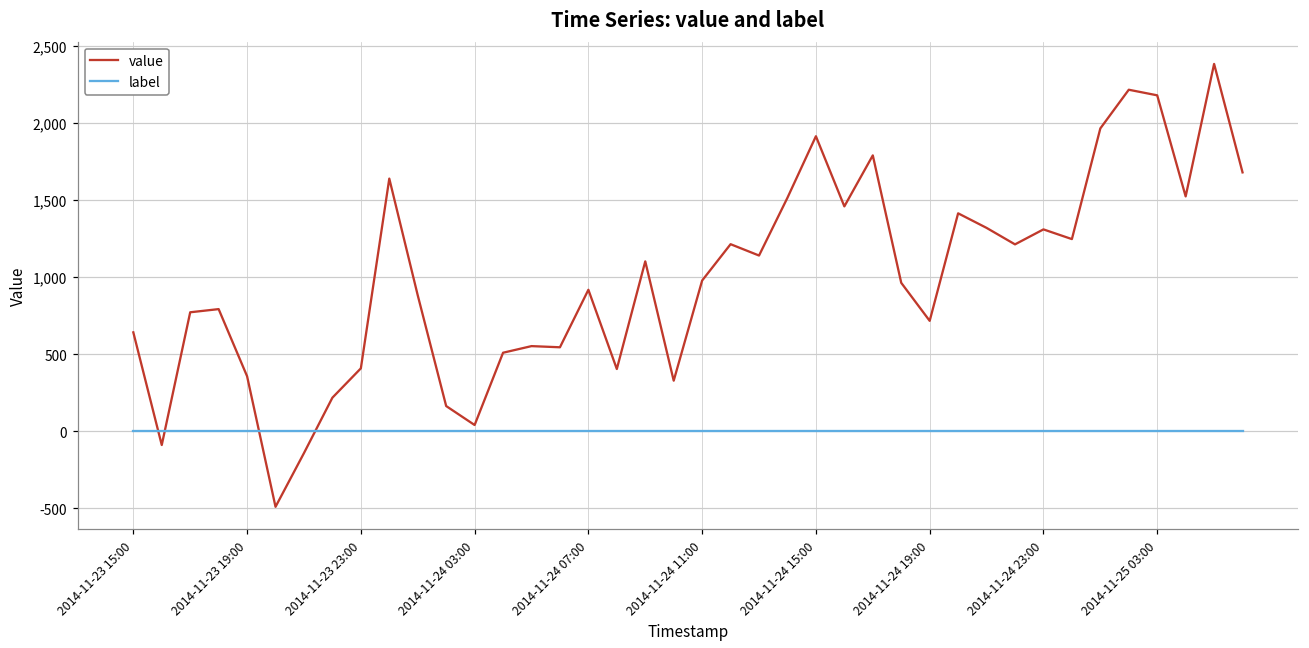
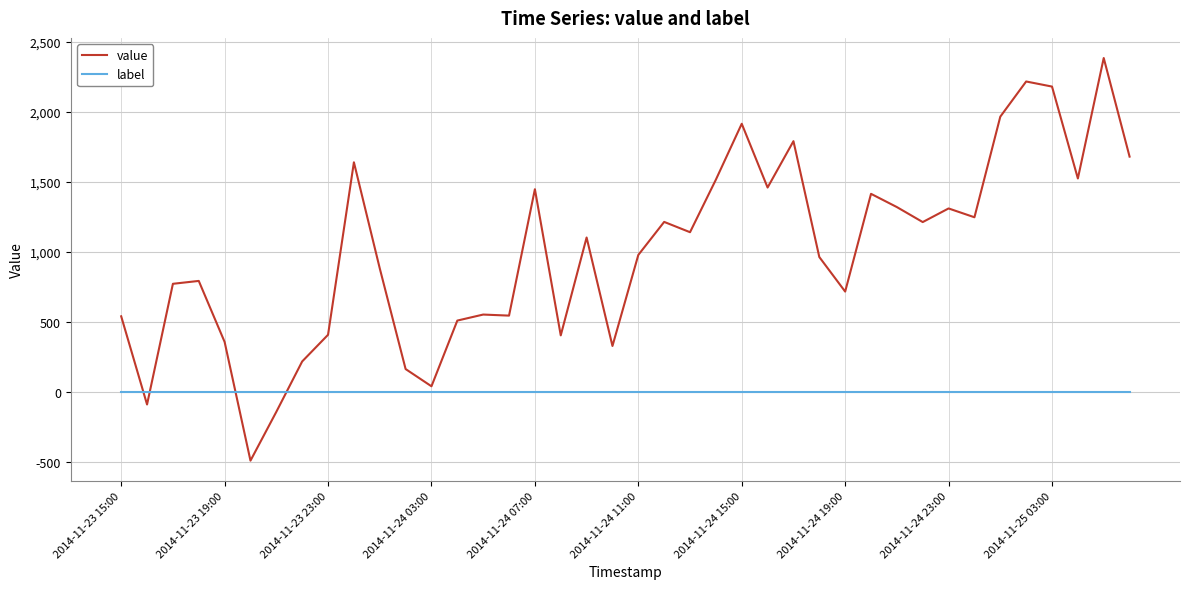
value, 2014-11-23 15:00: 640 -> 540
value, 2014-11-24 07:00: 920 -> 1,450
